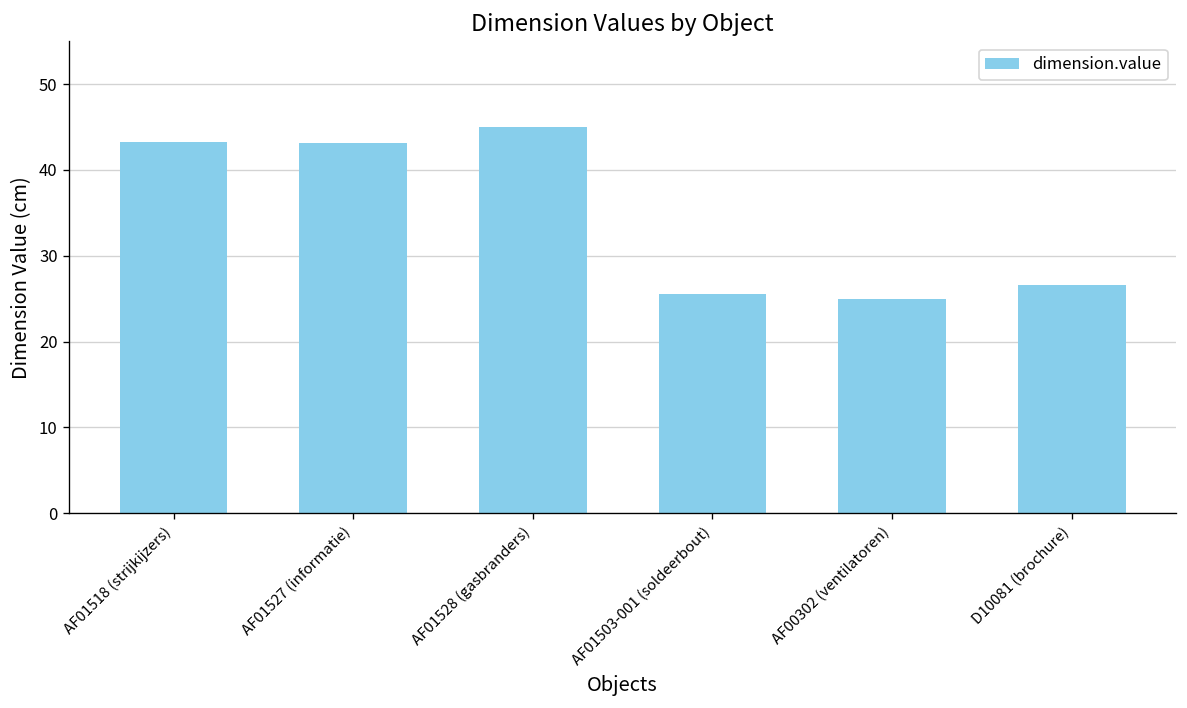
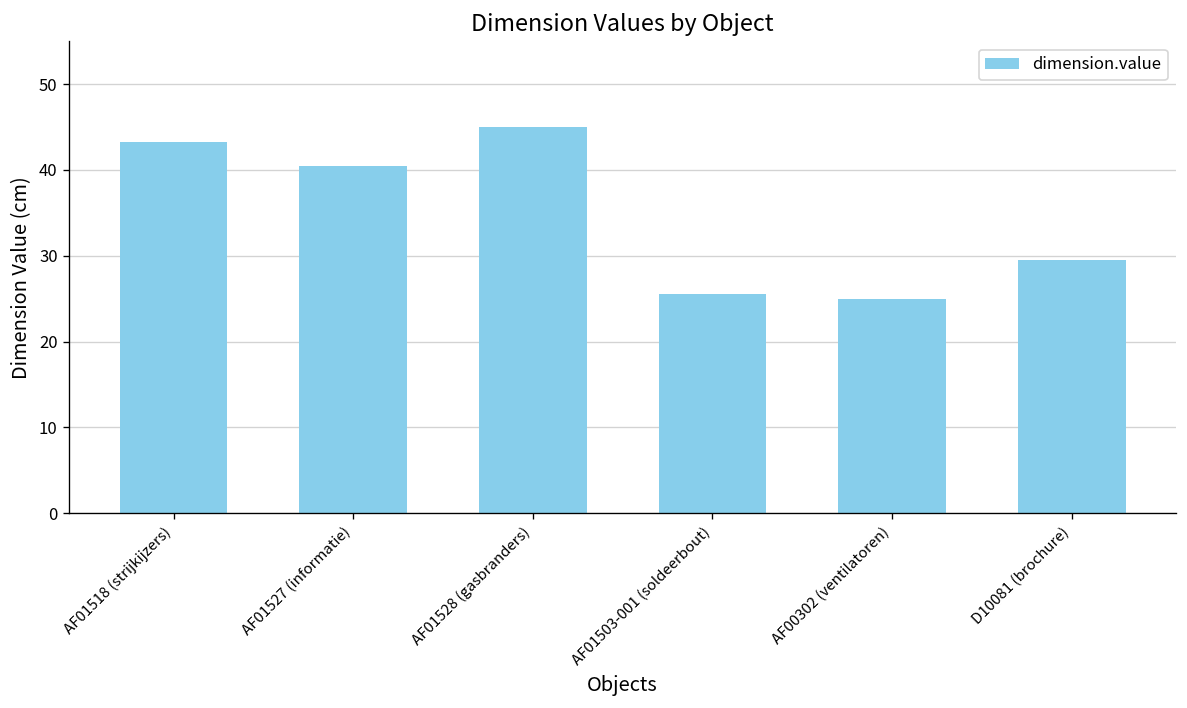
AF01527 (informatie): 43 -> 41
D10081 (brochure): 27 -> 30
